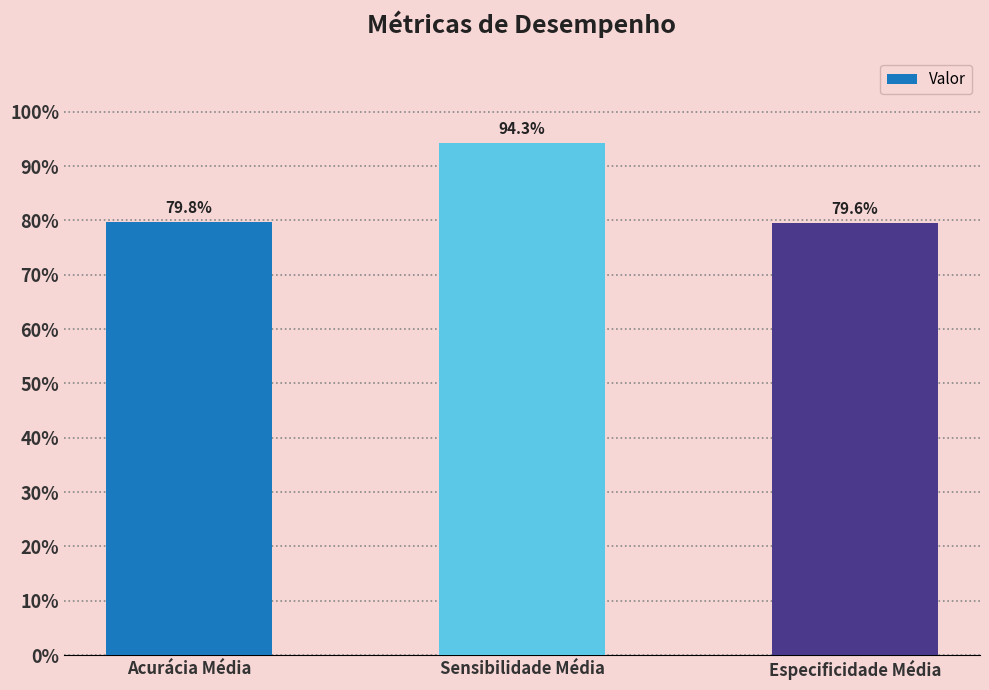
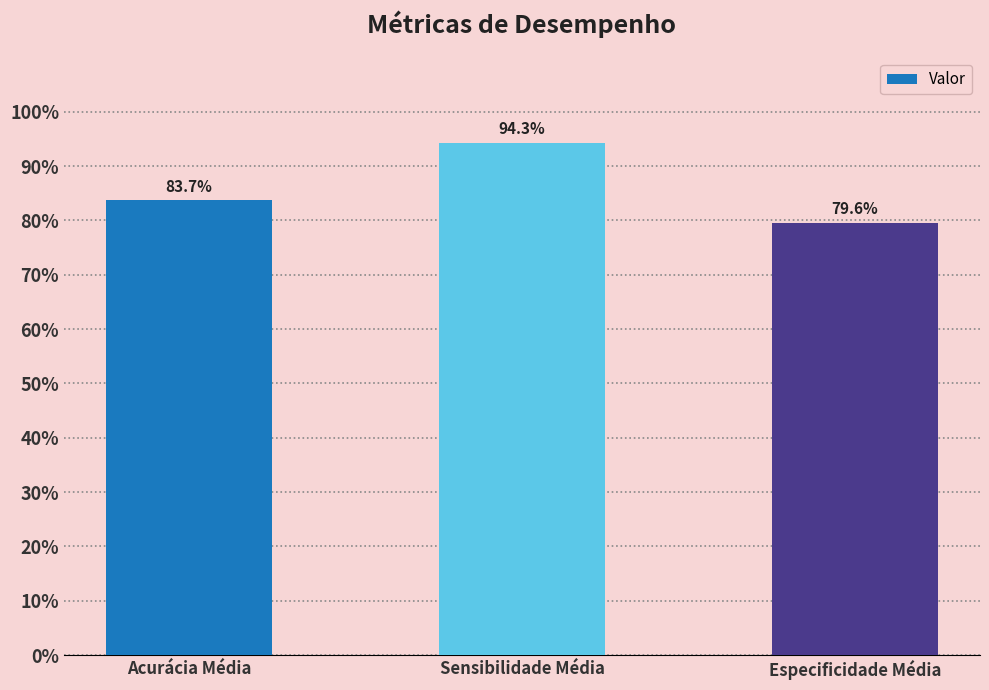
Acurácia Média: 79.8% -> 83.7%
